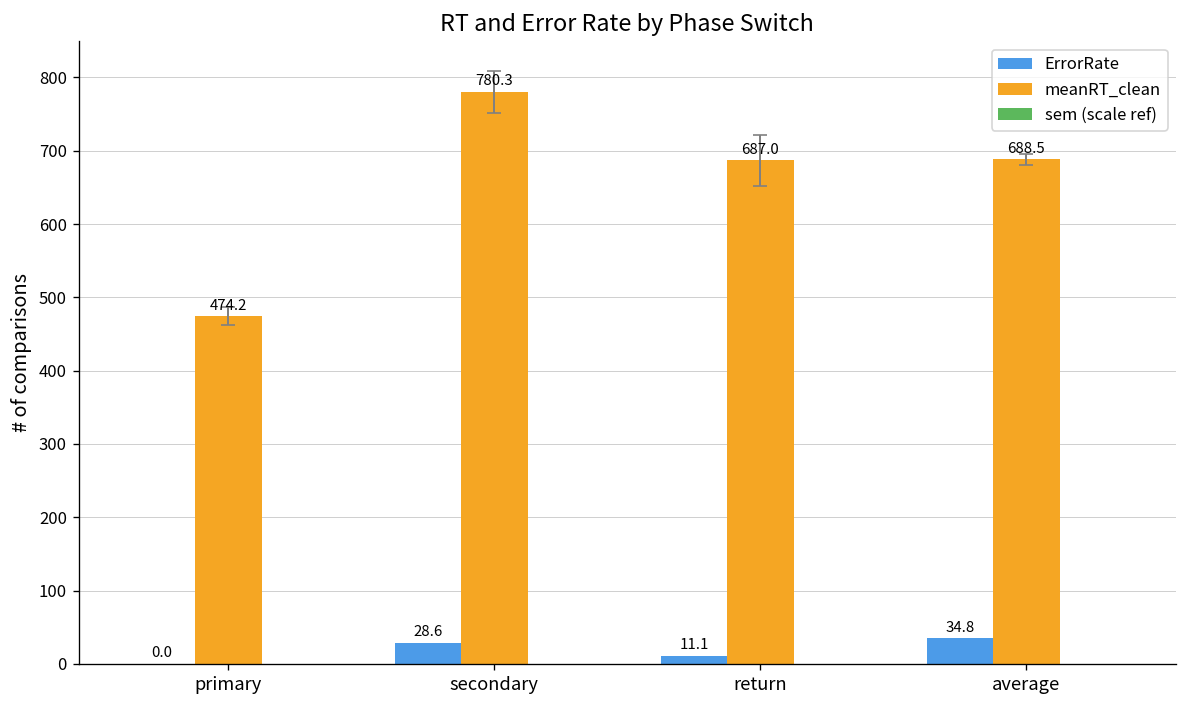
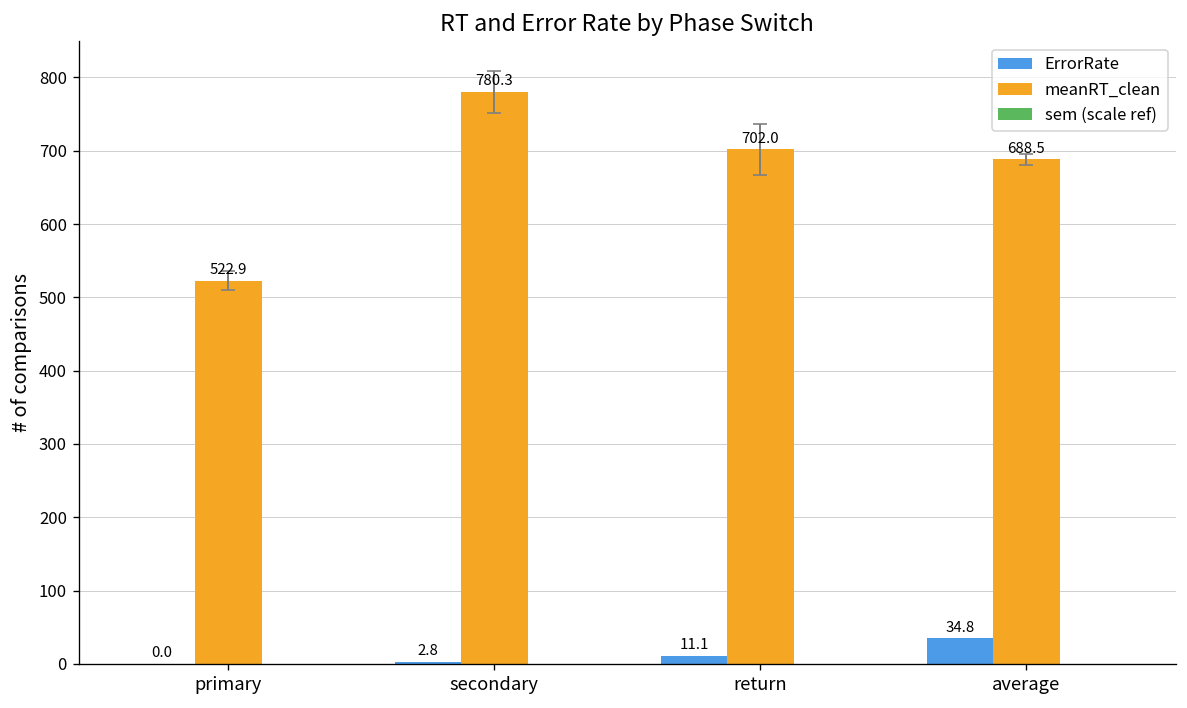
meanRT_clean, primary: 474.2 -> 522.9
ErrorRate, secondary: 28.6 -> 2.8
meanRT_clean, return: 687.0 -> 702.0
